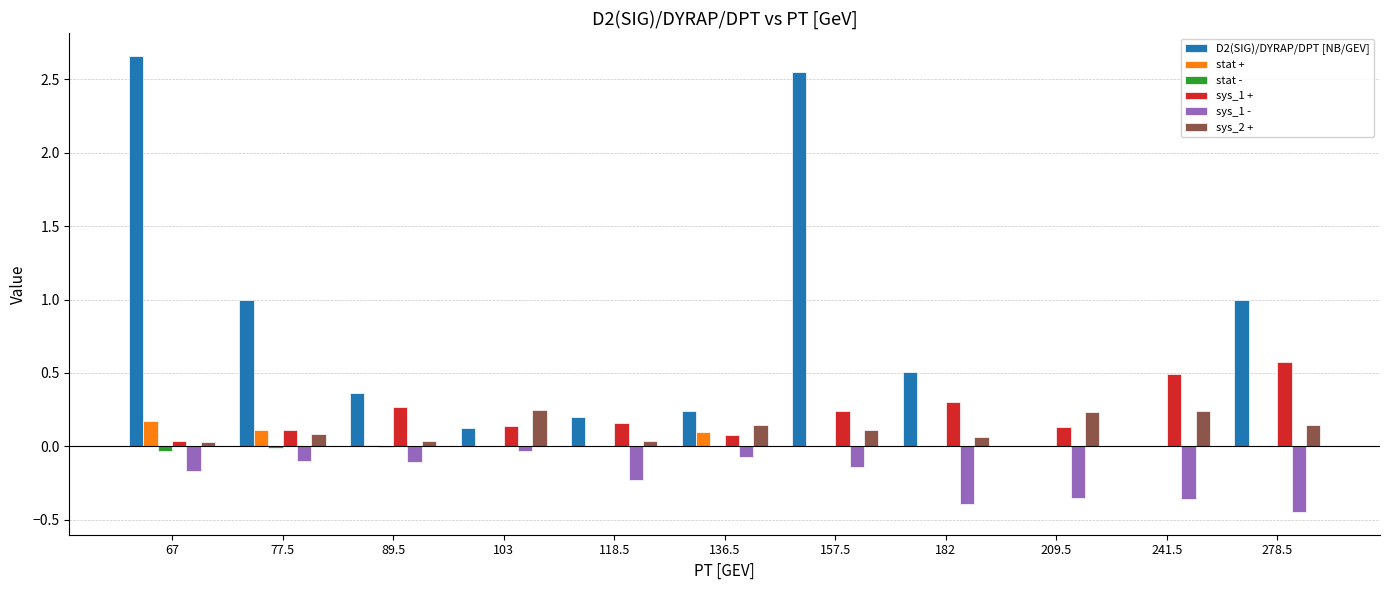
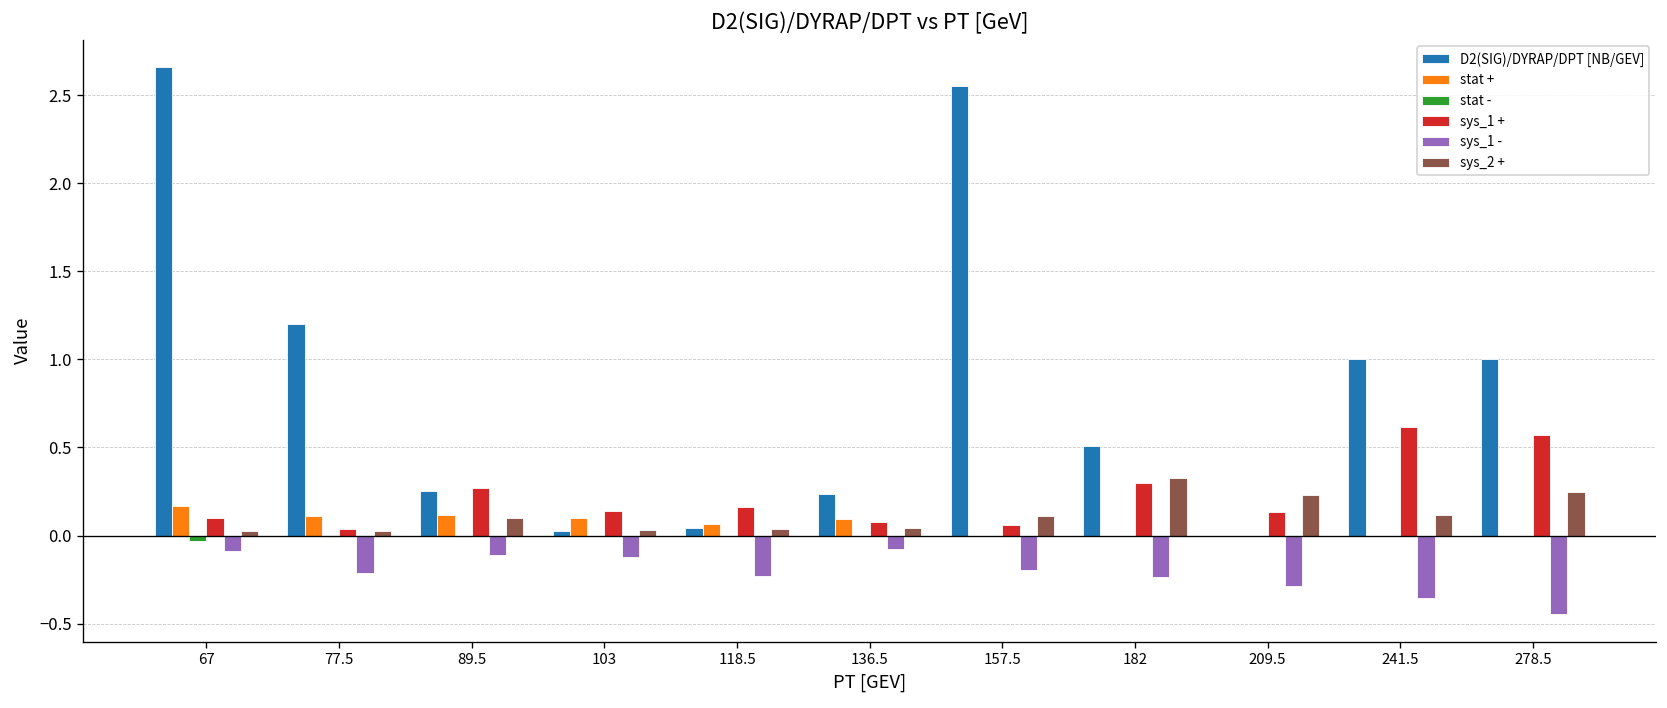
sys_1 +, 67: 0.04 -> 0.10
sys_1 -, 67: -0.17 -> -0.09
D2(SIG)/DYRAP/DPT [NB/GEV], 77.5: 1.0 -> 1.2
sys_1 +, 77.5: 0.11 -> 0.04
sys_1 -, 77.5: -0.10 -> -0.21
sys_2 +, 77.5: 0.09 -> 0.03
D2(SIG)/DYRAP/DPT [NB/GEV], 89.5: 0.36 -> 0.26
stat +, 89.5: 0.01 -> 0.12
sys_2 +, 89.5: 0.04 -> 0.10
D2(SIG)/DYRAP/DPT [NB/GEV], 103: 0.13 -> 0.03
stat +, 103: 0.00 -> 0.10
sys_1 -, 103: -0.03 -> -0.12
sys_2 +, 103: 0.25 -> 0.03
D2(SIG)/DYRAP/DPT [NB/GEV], 118.5: 0.20 -> 0.04
stat +, 118.5: 0.00 -> 0.06
sys_2 +, 136.5: 0.15 -> 0.04
sys_1 +, 157.5: 0.24 -> 0.06
sys_1 -, 157.5: -0.14 -> -0.20
sys_1 -, 182: -0.39 -> -0.24
sys_2 +, 182: 0.06 -> 0.33
sys_1 -, 209.5: -0.35 -> -0.29
D2(SIG)/DYRAP/DPT [NB/GEV], 241.5: 0 -> 1
sys_1 +, 241.5: 0.49 -> 0.62
sys_2 +, 241.5: 0.24 -> 0.12
sys_2 +, 278.5: 0.15 -> 0.25
